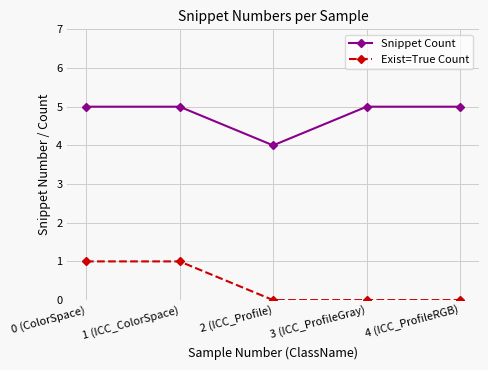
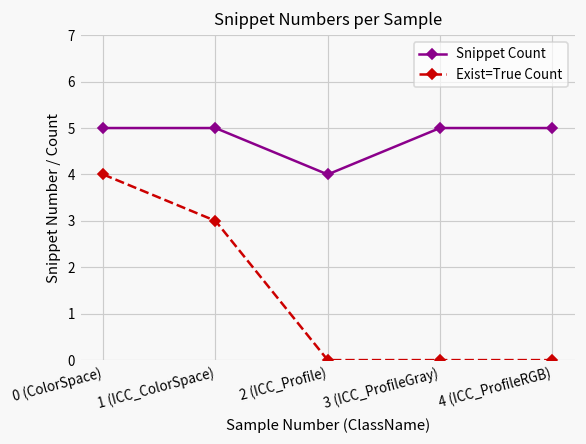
Exist=True Count, 0 (ColorSpace): 1 -> 4
Exist=True Count, 1 (ICC_ColorSpace): 1 -> 3
